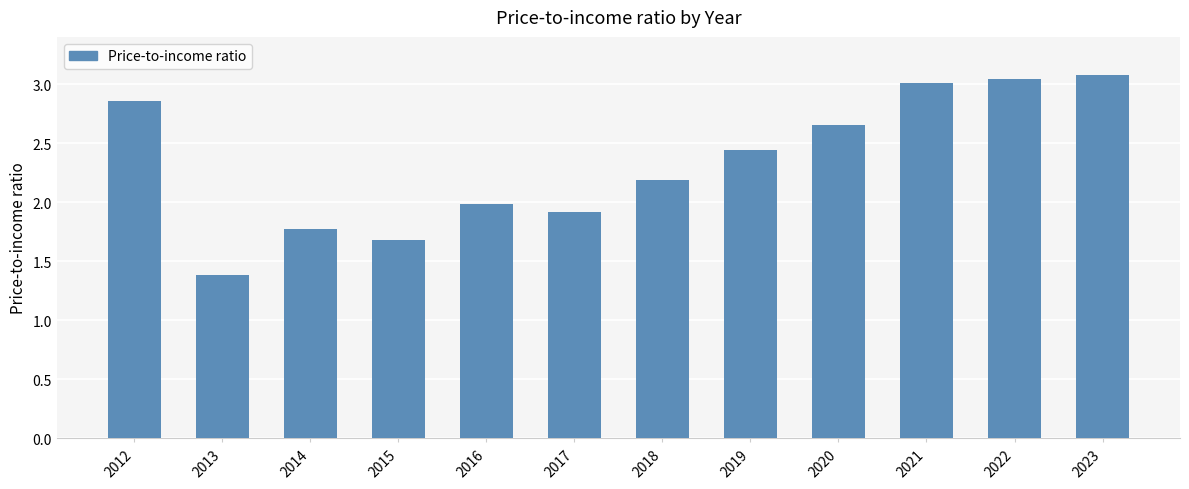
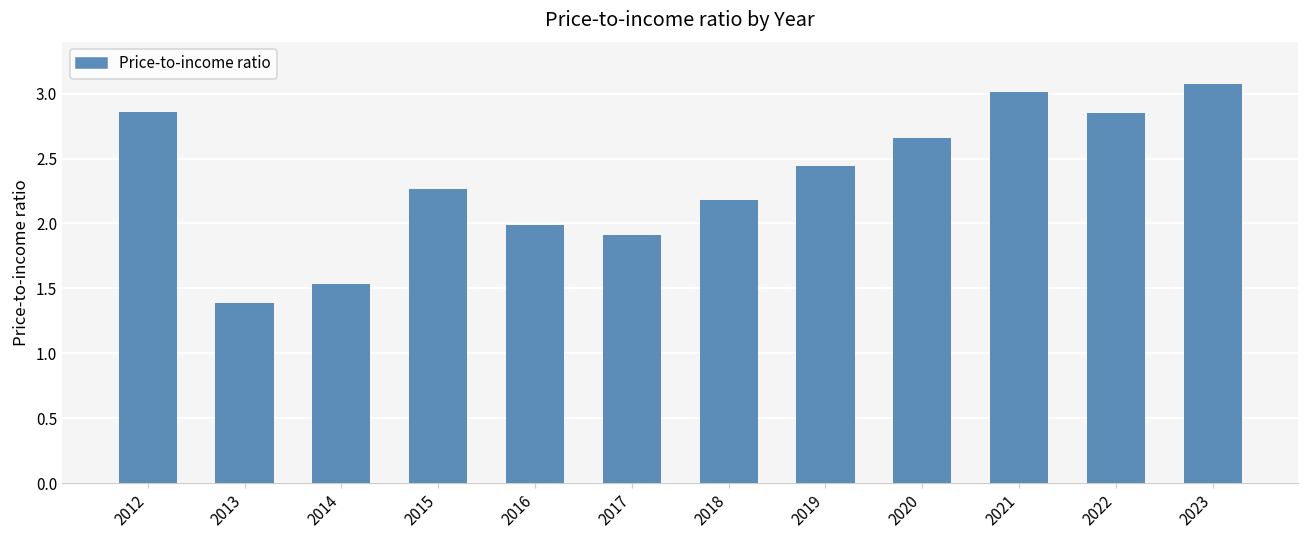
2014: 1.77 -> 1.53
2015: 1.68 -> 2.27
2022: 3.05 -> 2.85
